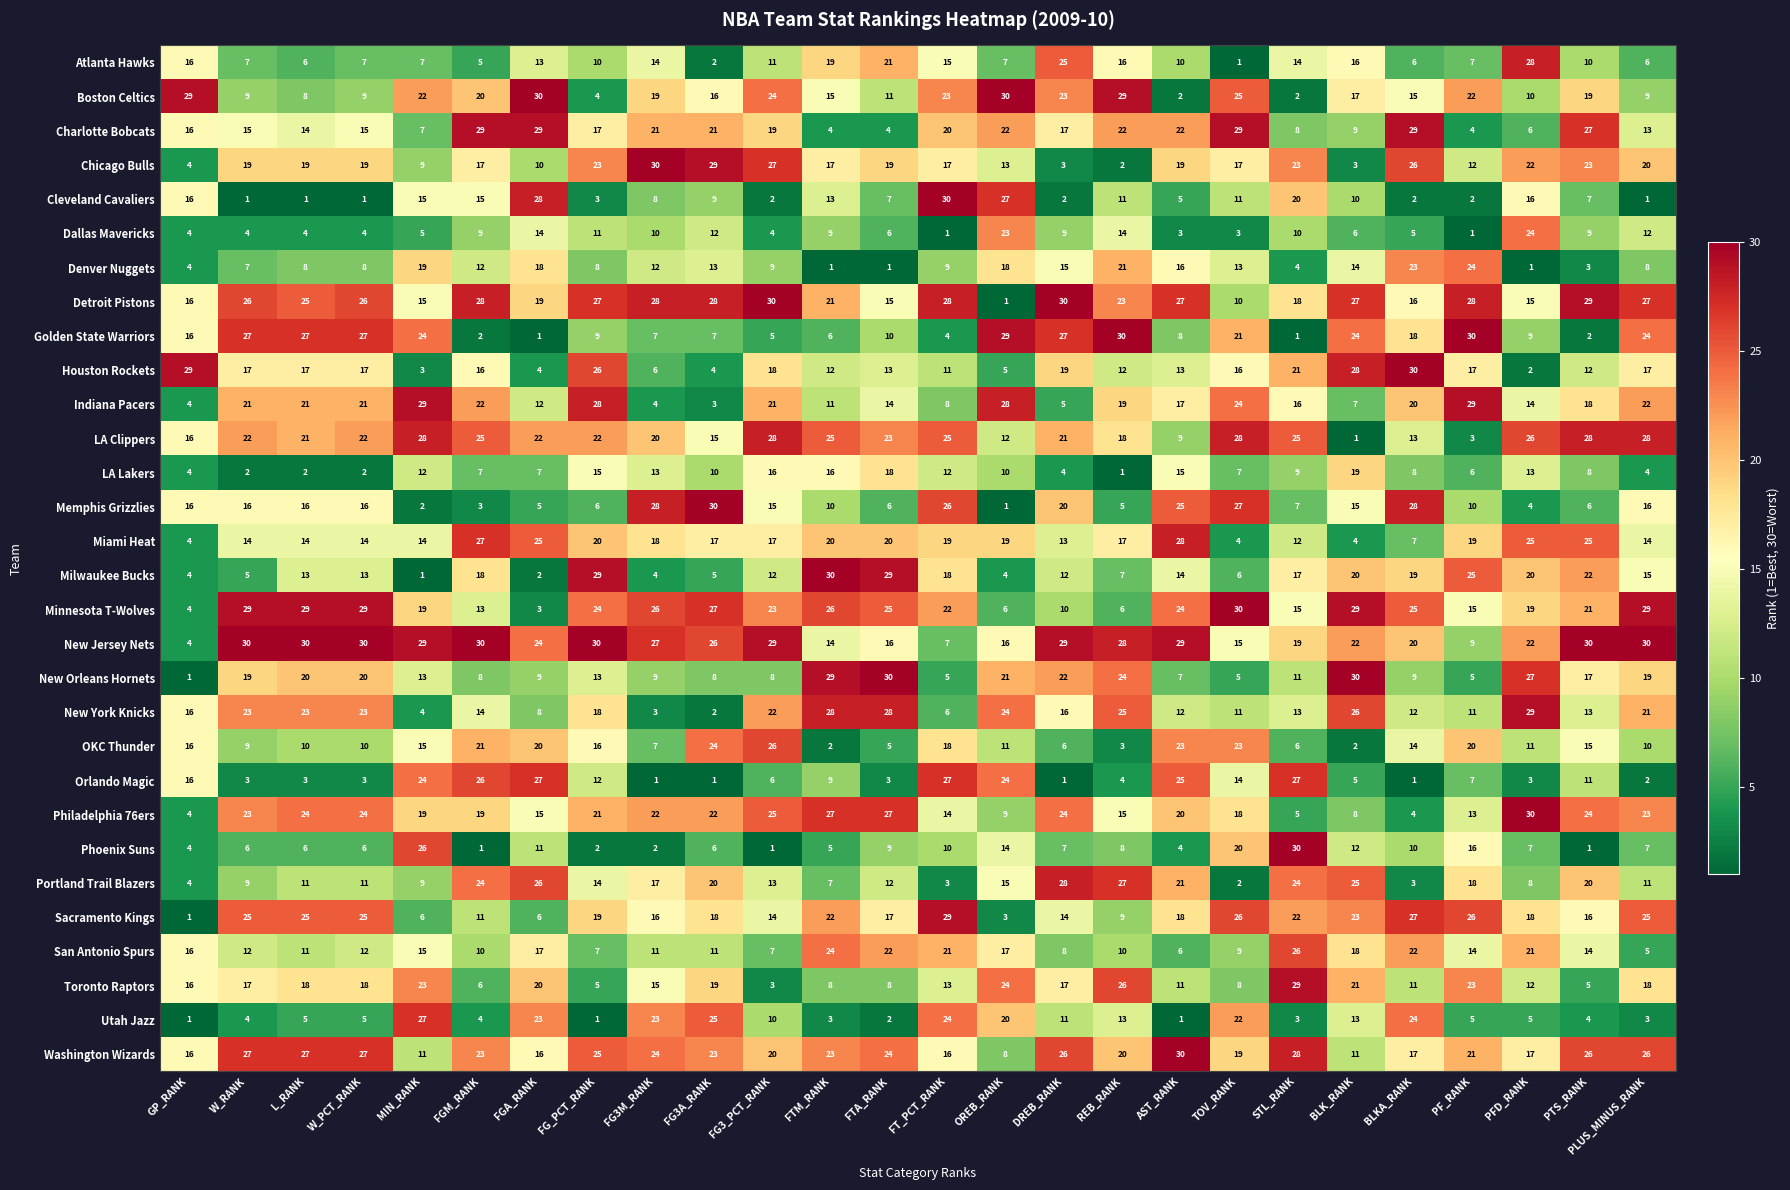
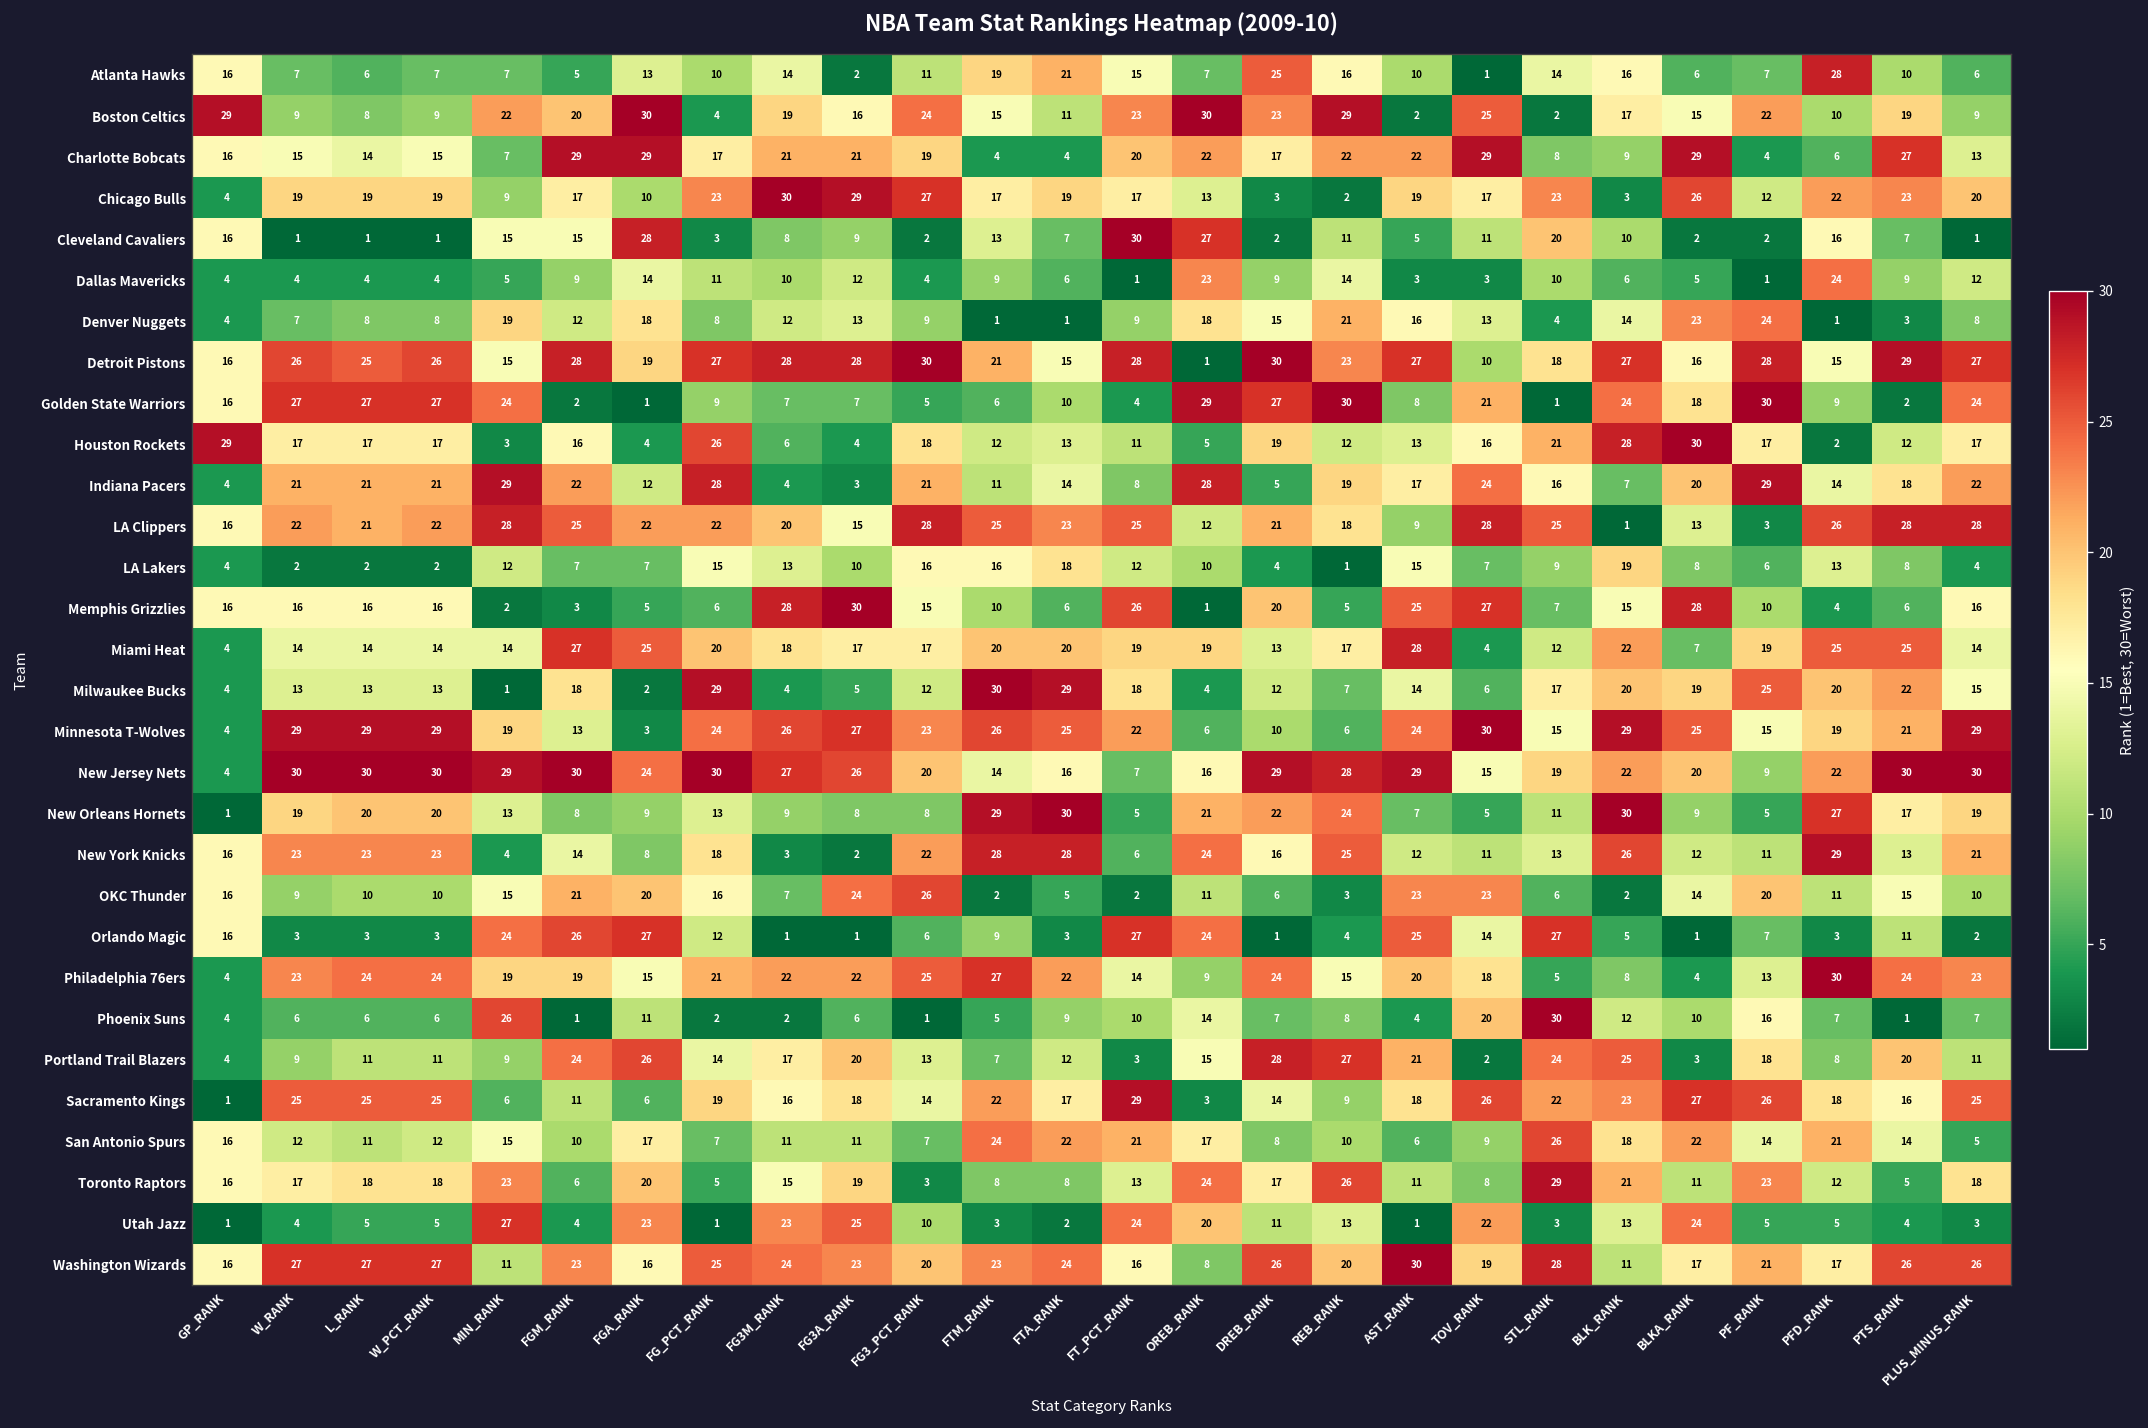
Miami Heat, BLK_RANK: 4 -> 22
Milwaukee Bucks, W_RANK: 5 -> 13
New Jersey Nets, FG3_PCT_RANK: 29 -> 20
OKC Thunder, FT_PCT_RANK: 18 -> 2
Philadelphia 76ers, FTA_RANK: 27 -> 22
